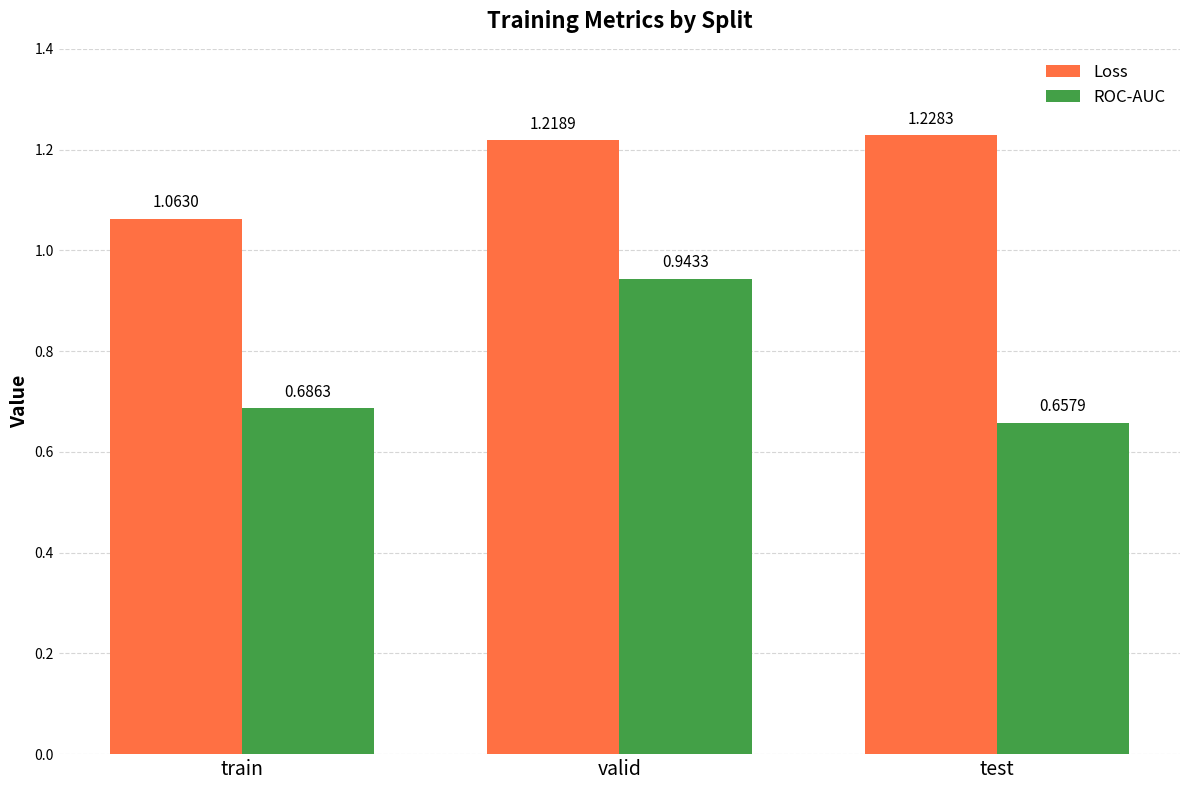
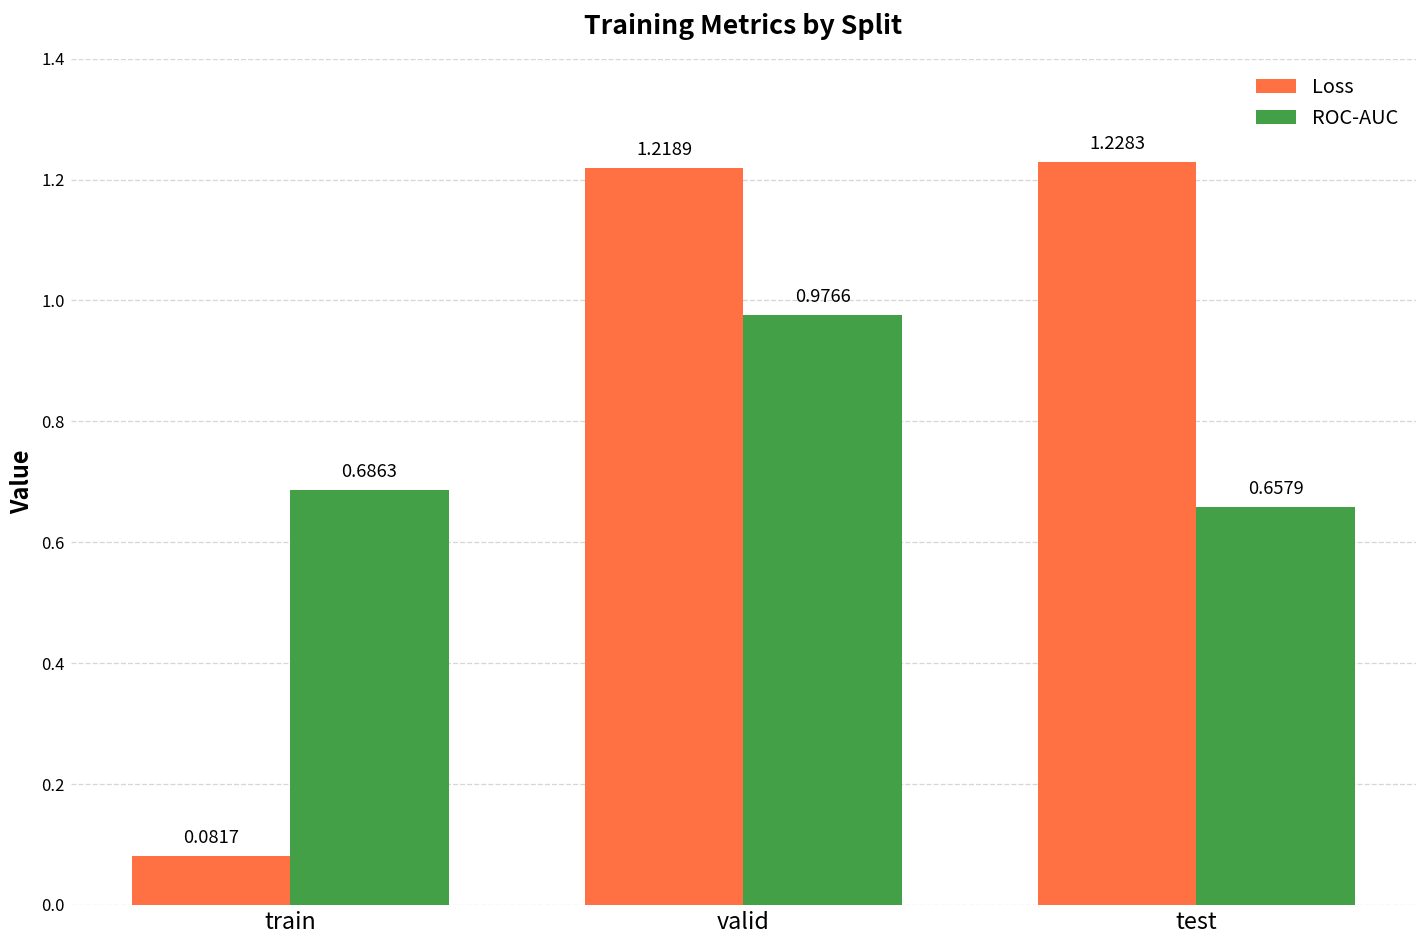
Loss, train: 1.0630 -> 0.0817
ROC-AUC, valid: 0.9433 -> 0.9766
